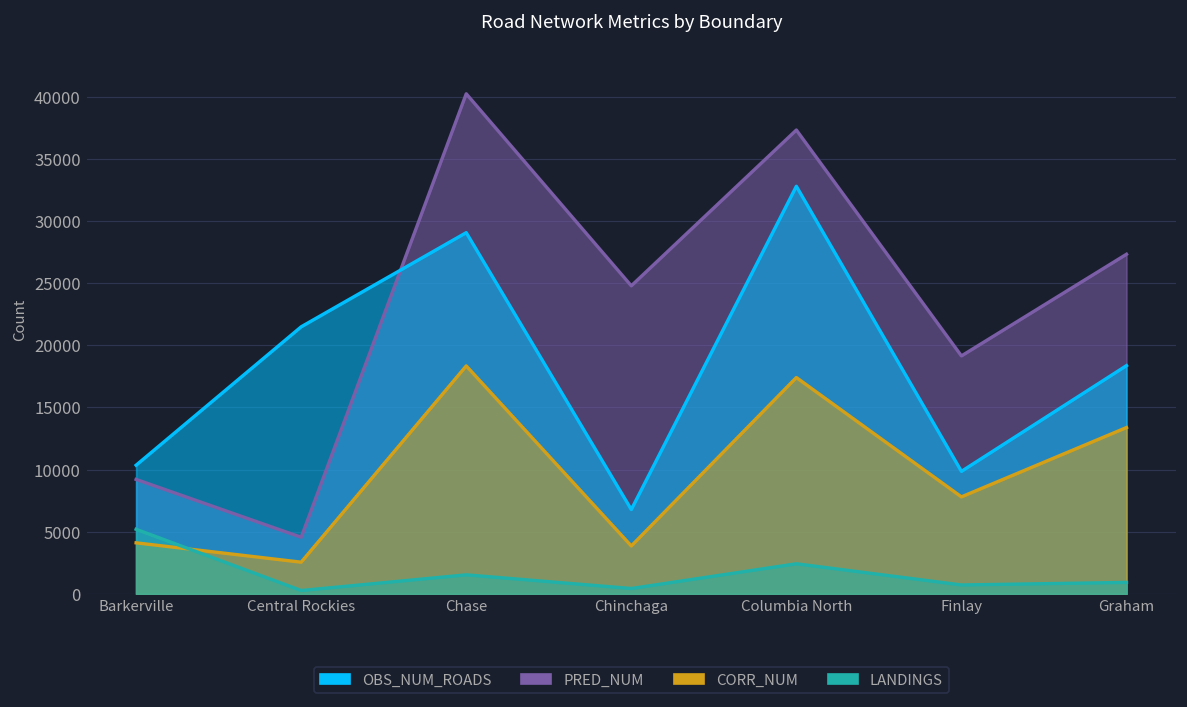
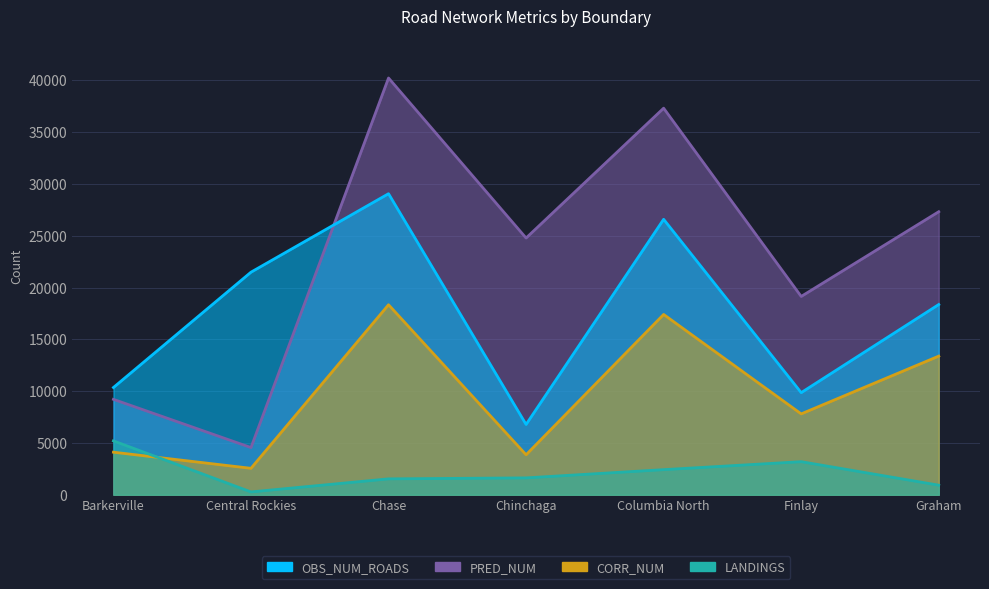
LANDINGS, Chinchaga: 400 -> 1600
OBS_NUM_ROADS, Columbia North: 32800 -> 26600
LANDINGS, Finlay: 700 -> 3200
